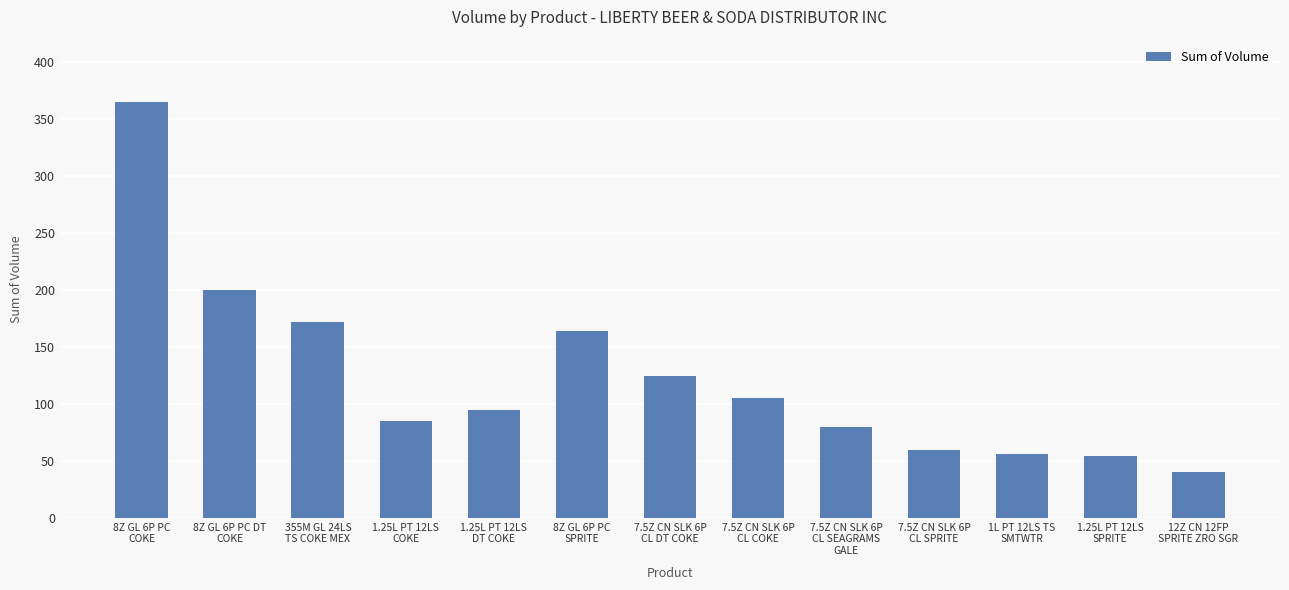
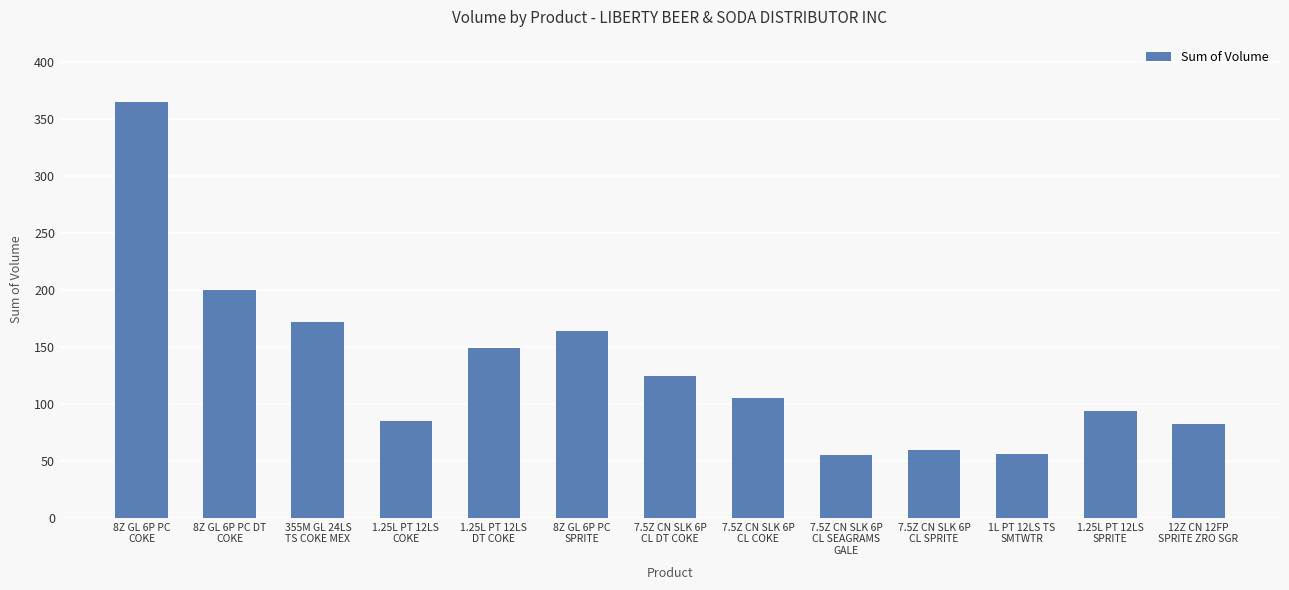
1.25L PT 12LS DT COKE: 95 -> 149
7.5Z CN SLK 6P CL SEAGRAMS GALE: 80 -> 55
1.25L PT 12LS SPRITE: 54 -> 94
12Z CN 12FP SPRITE ZRO SGR: 40 -> 82
